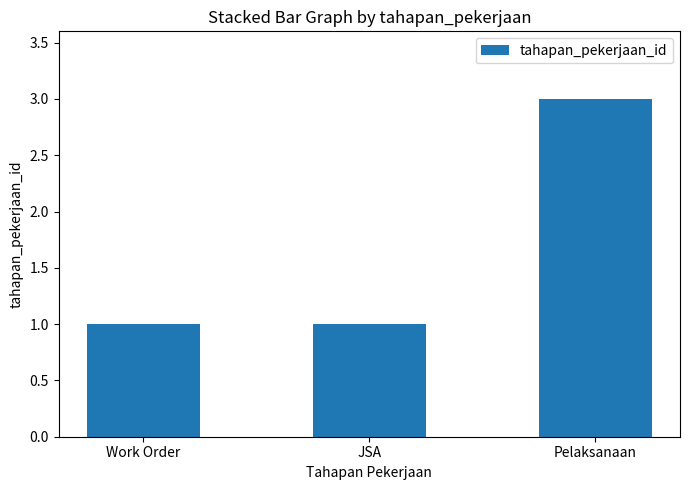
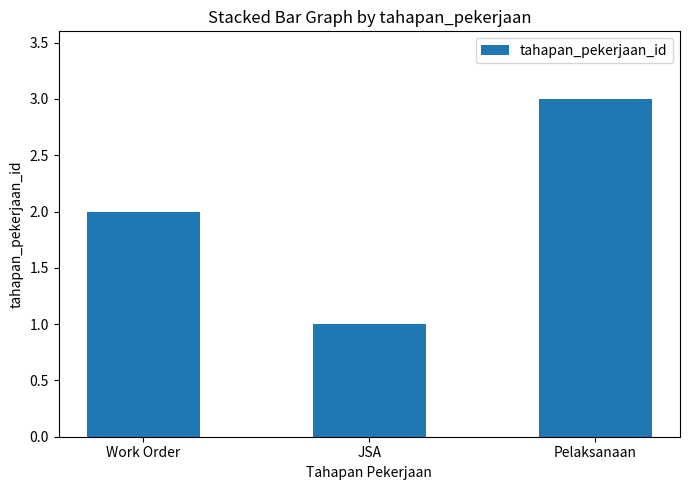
Work Order: 1 -> 2
